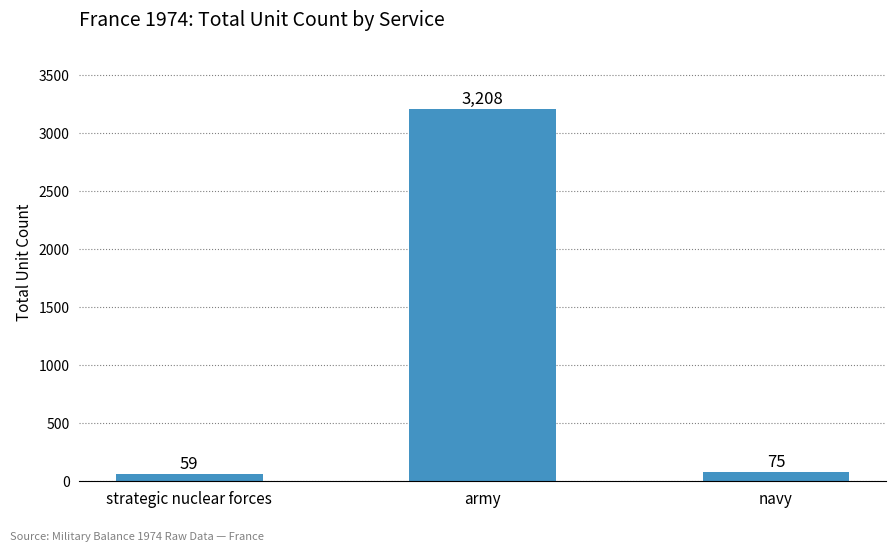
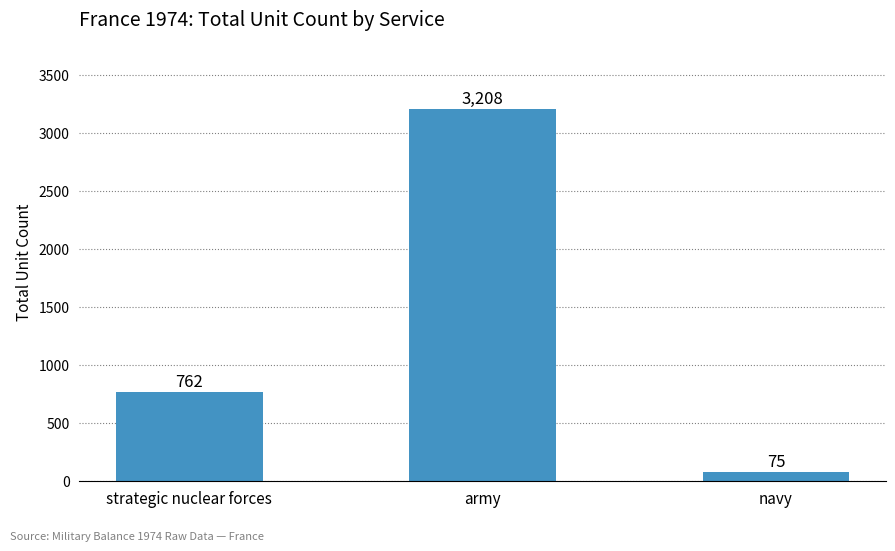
strategic nuclear forces: 59 -> 762
